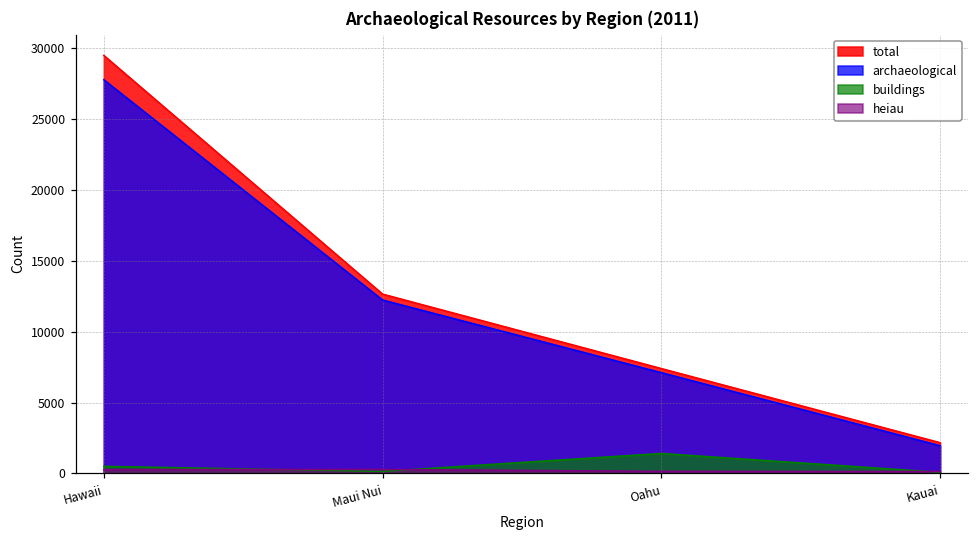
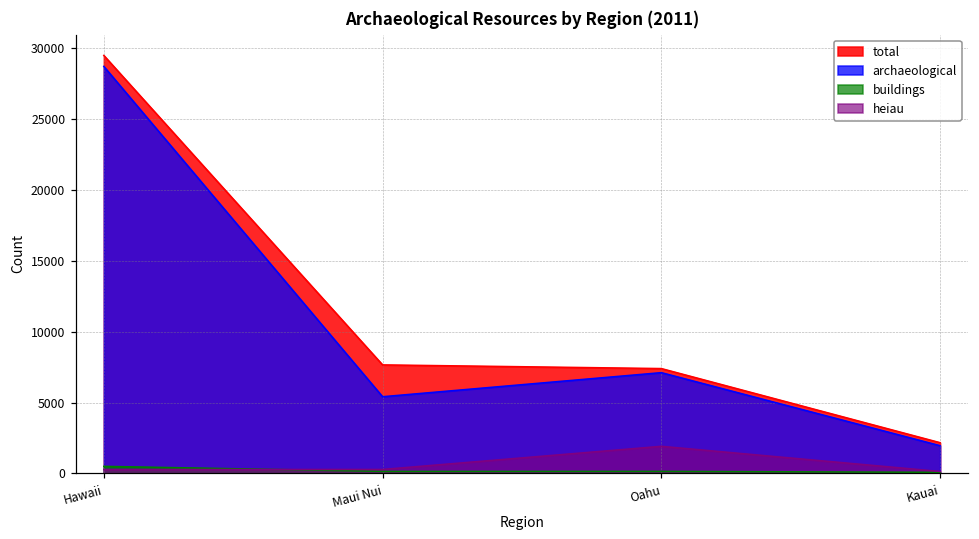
archaeological, Hawaii: 27800 -> 28700
total, Maui Nui: 12600 -> 7700
archaeological, Maui Nui: 12200 -> 5400
buildings, Oahu: 1400 -> 100
heiau, Oahu: 100 -> 1900
